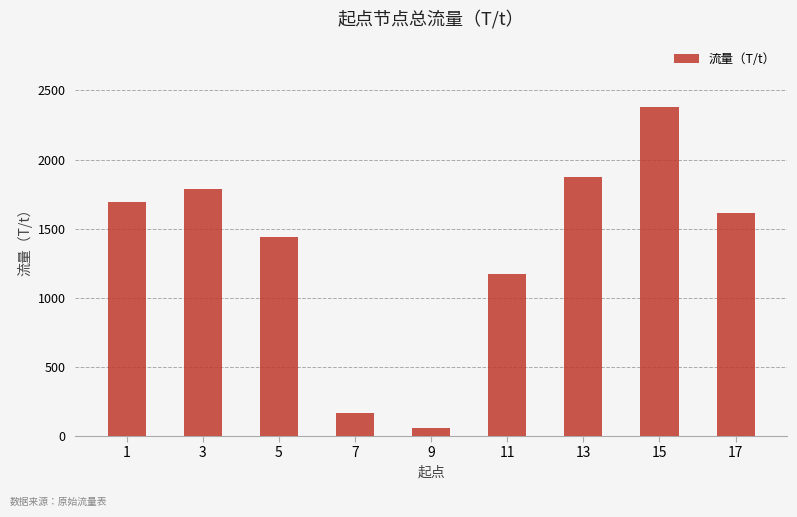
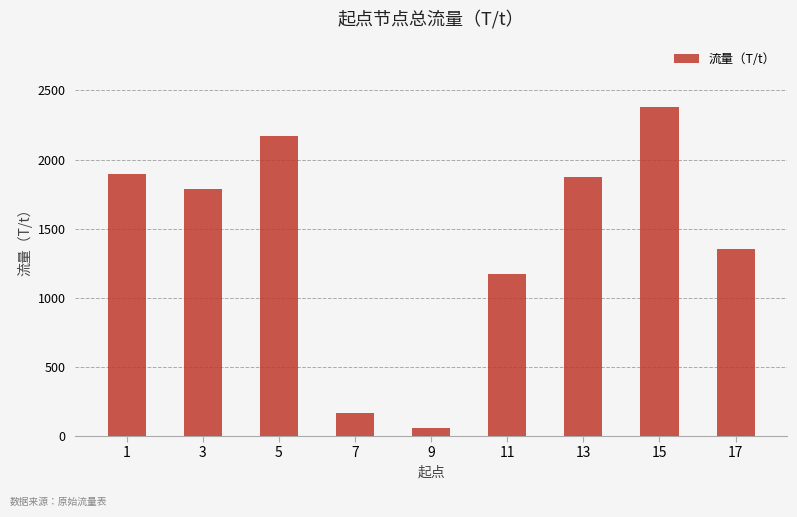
1: 1700 -> 1900
5: 1440 -> 2170
17: 1610 -> 1350
